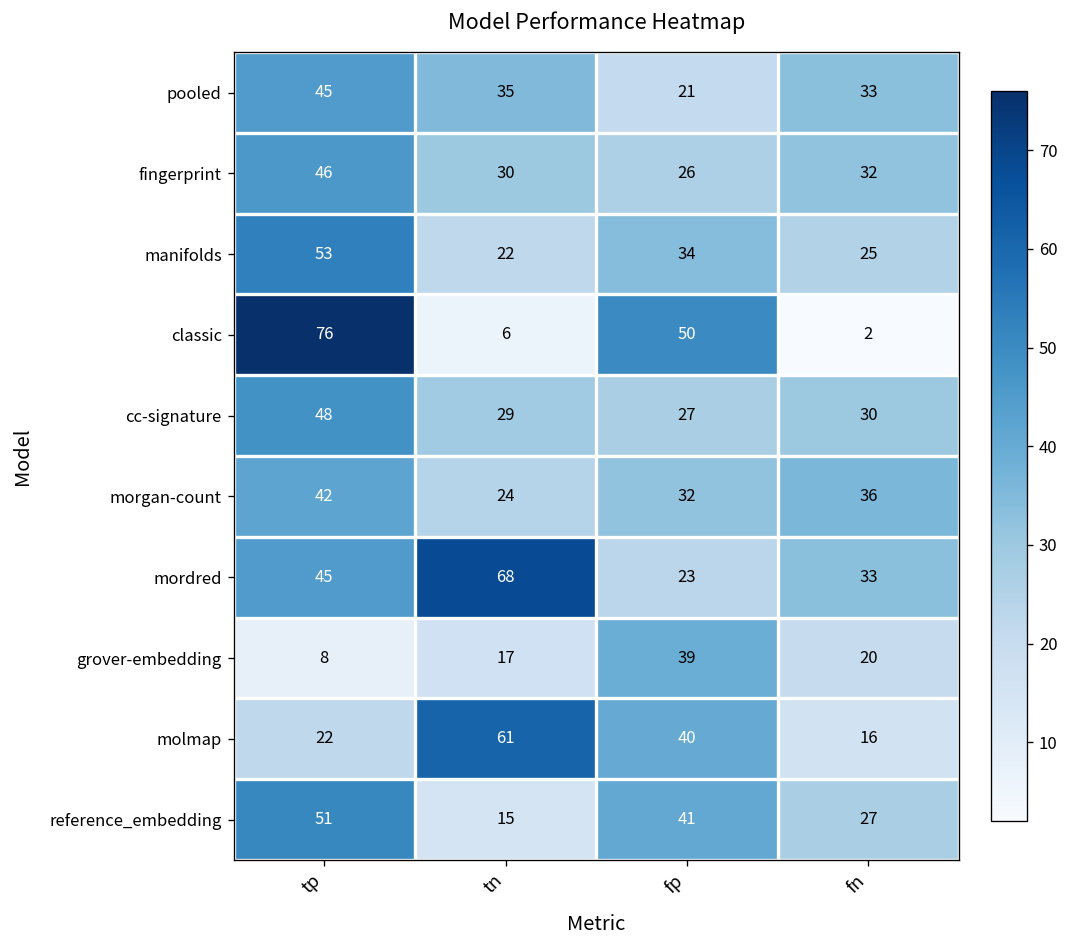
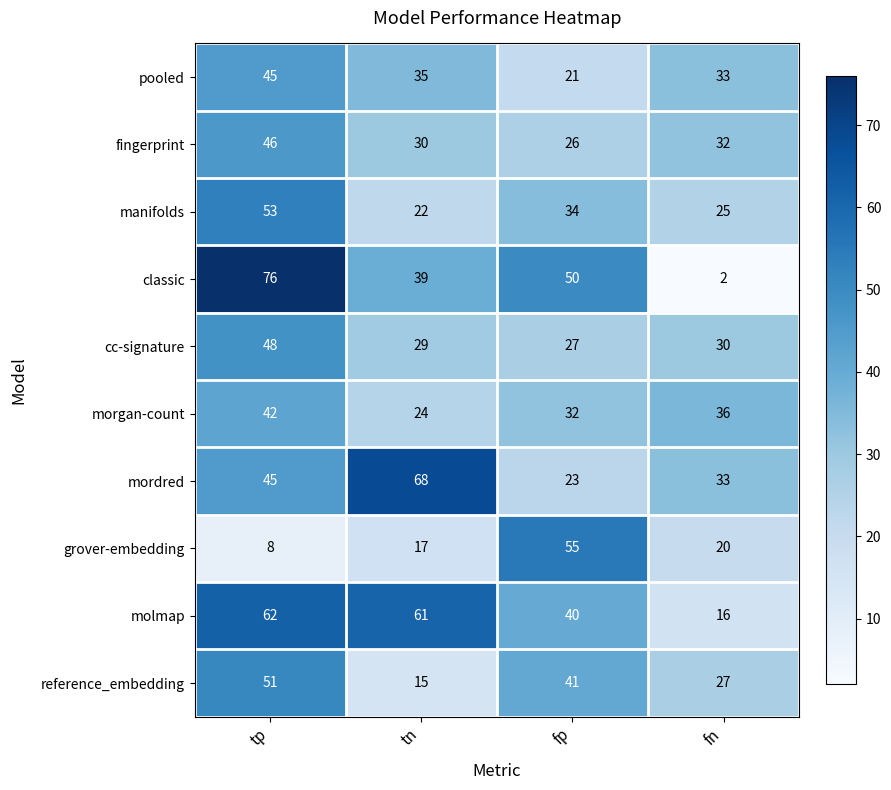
classic, tn: 6 -> 39
grover-embedding, fp: 39 -> 55
molmap, tp: 22 -> 62
